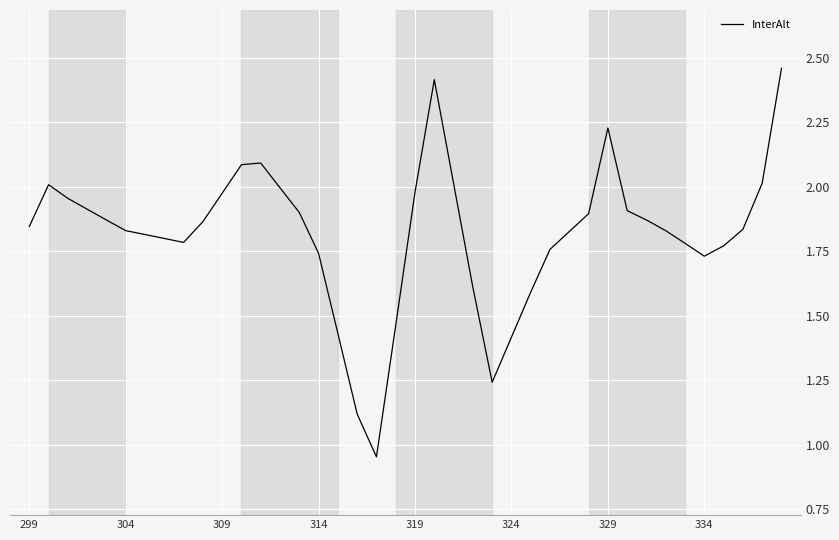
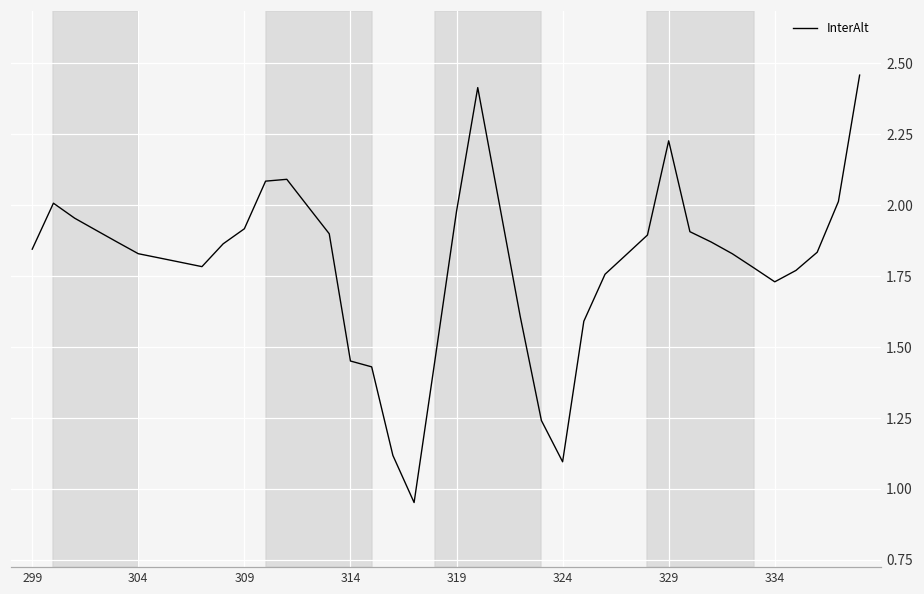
309: 1.97 -> 1.92
314: 1.74 -> 1.45
324: 1.42 -> 1.10
